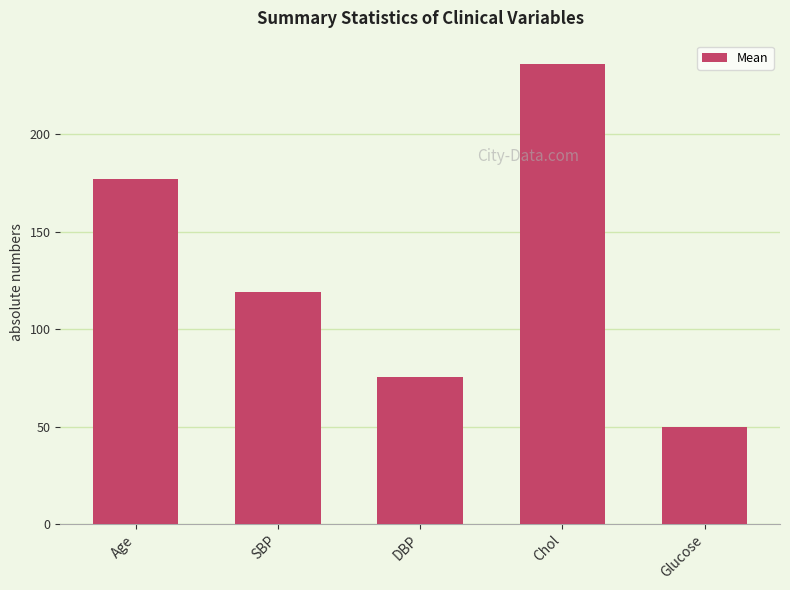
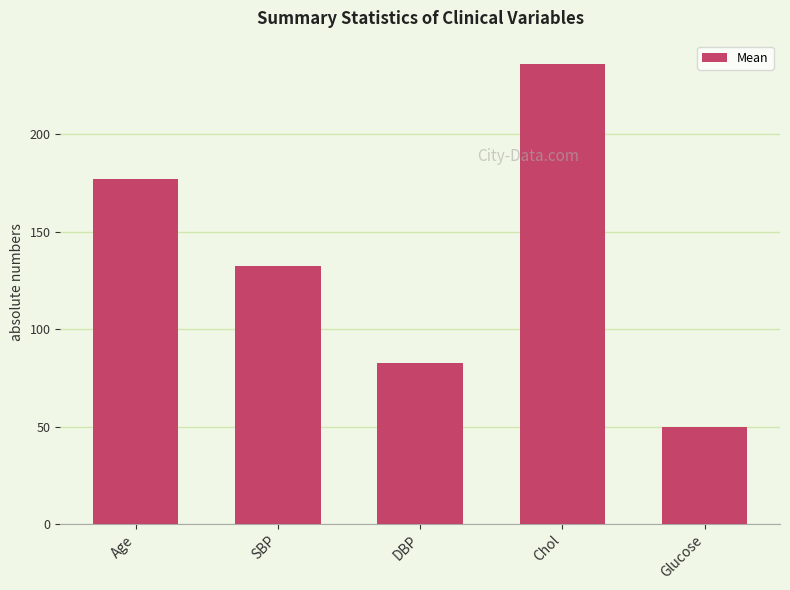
SBP: 119 -> 132
DBP: 76 -> 83
